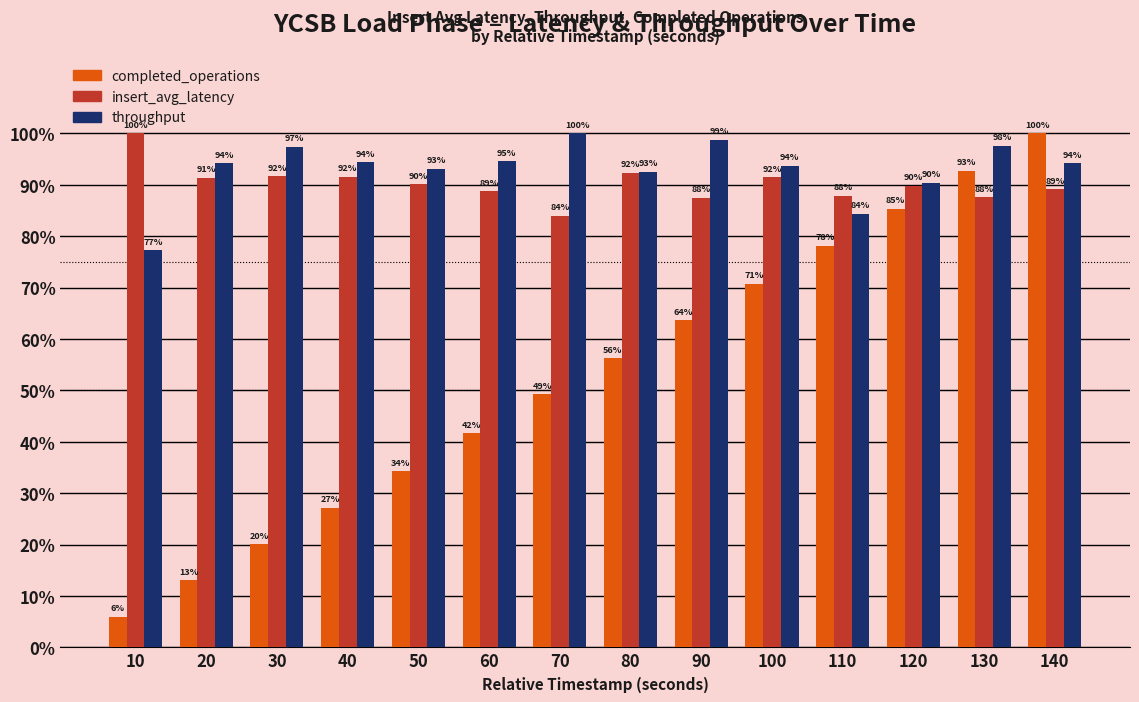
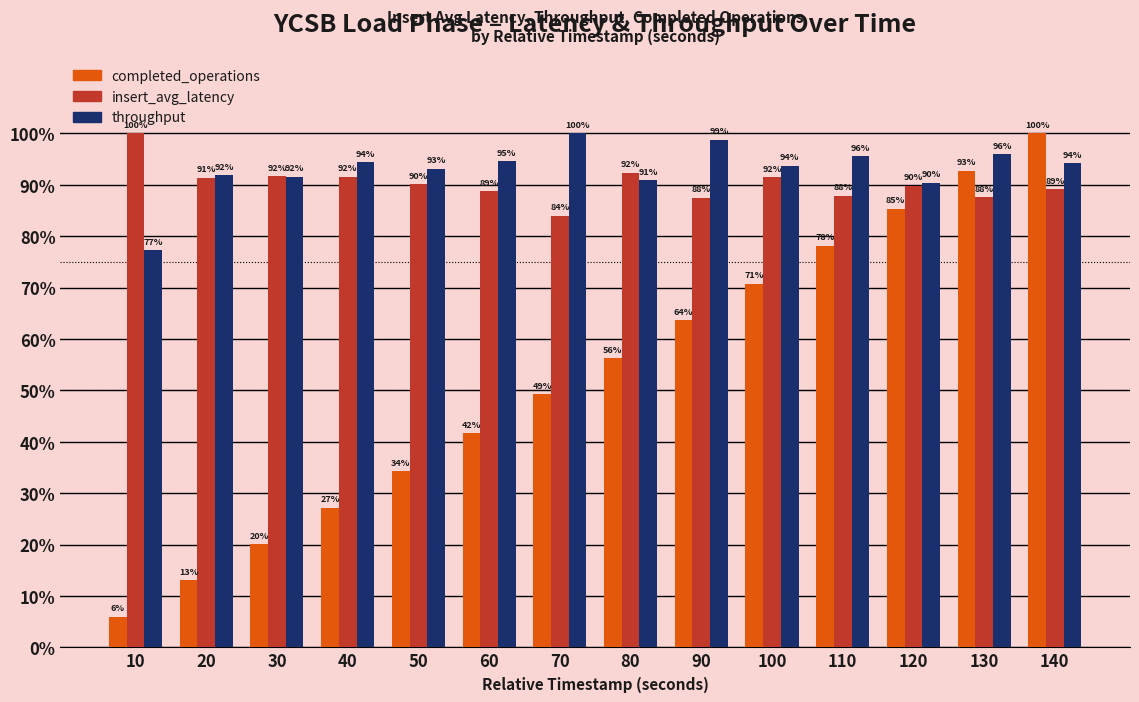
throughput, 20: 94% -> 92%
throughput, 30: 97% -> 92%
throughput, 80: 93% -> 91%
throughput, 110: 84% -> 96%
throughput, 130: 98% -> 96%
